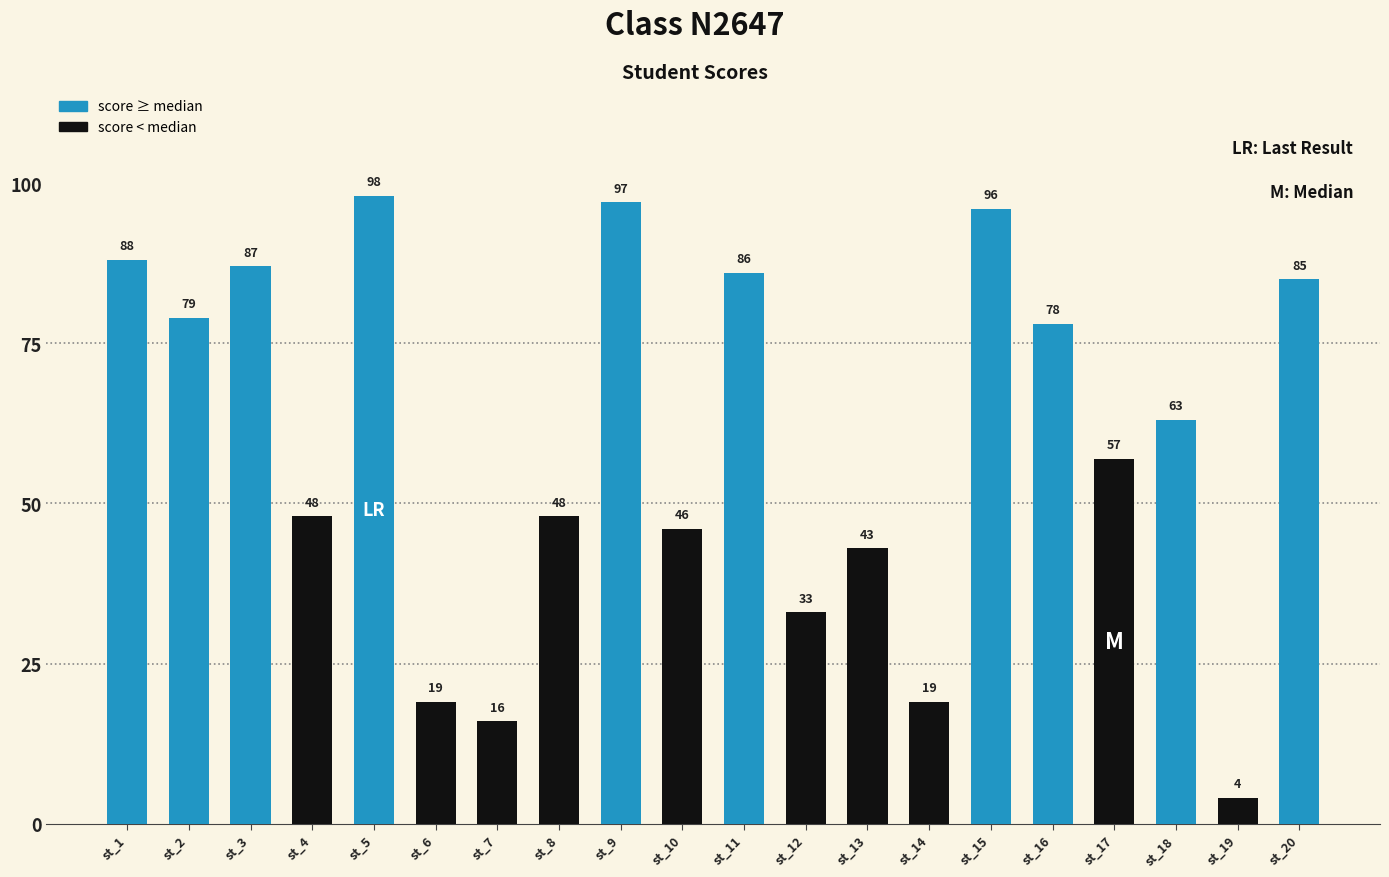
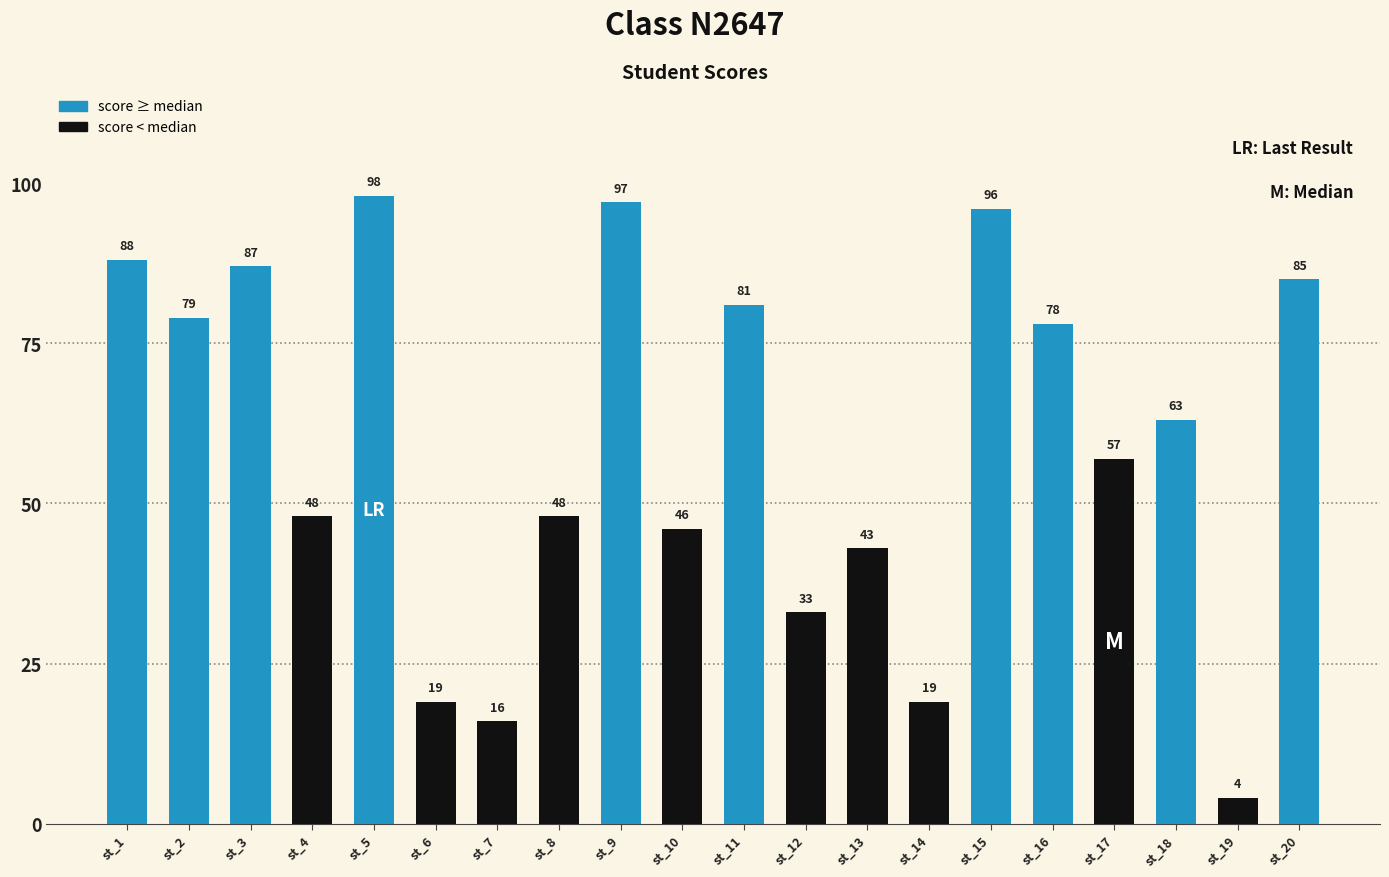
st_11: 86 -> 81
